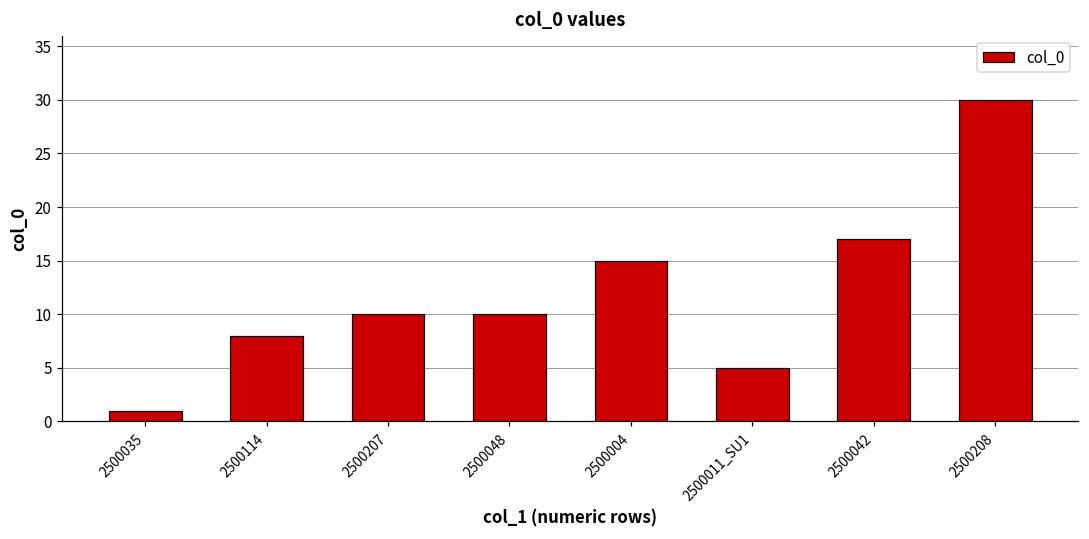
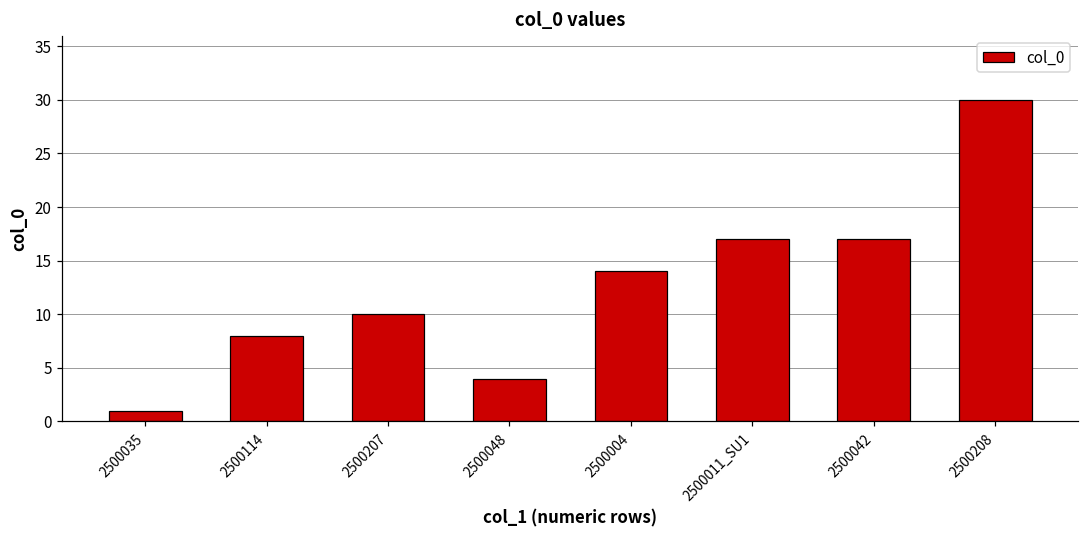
2500048: 10 -> 4
2500004: 15 -> 14
2500011_SU1: 5 -> 17
